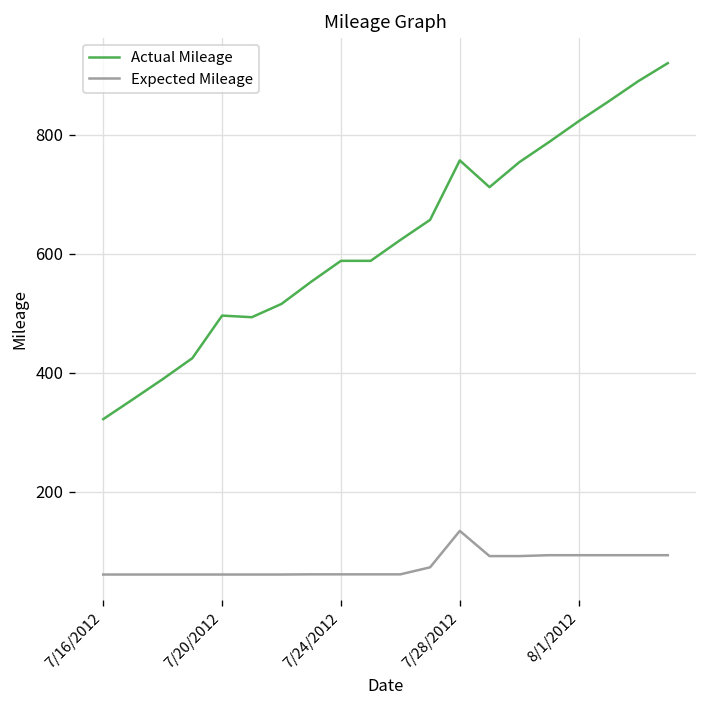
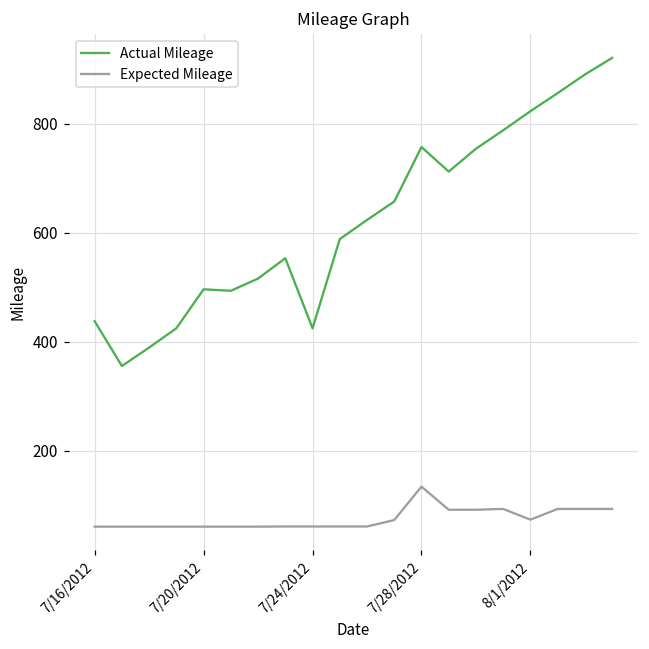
Actual Mileage, 7/16/2012: 320 -> 440
Actual Mileage, 7/24/2012: 590 -> 420
Expected Mileage, 8/1/2012: 90 -> 70
